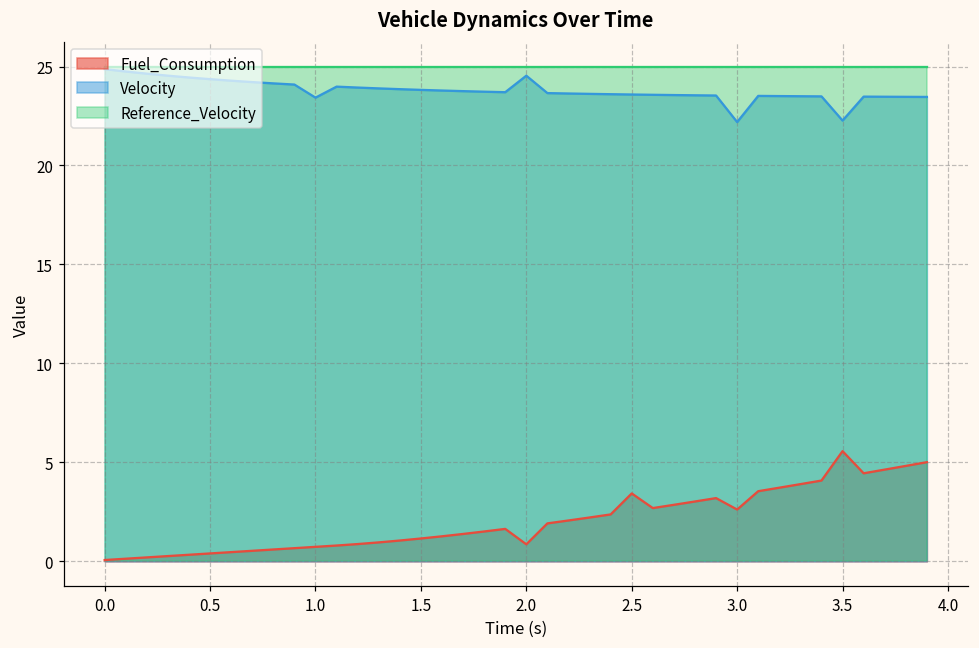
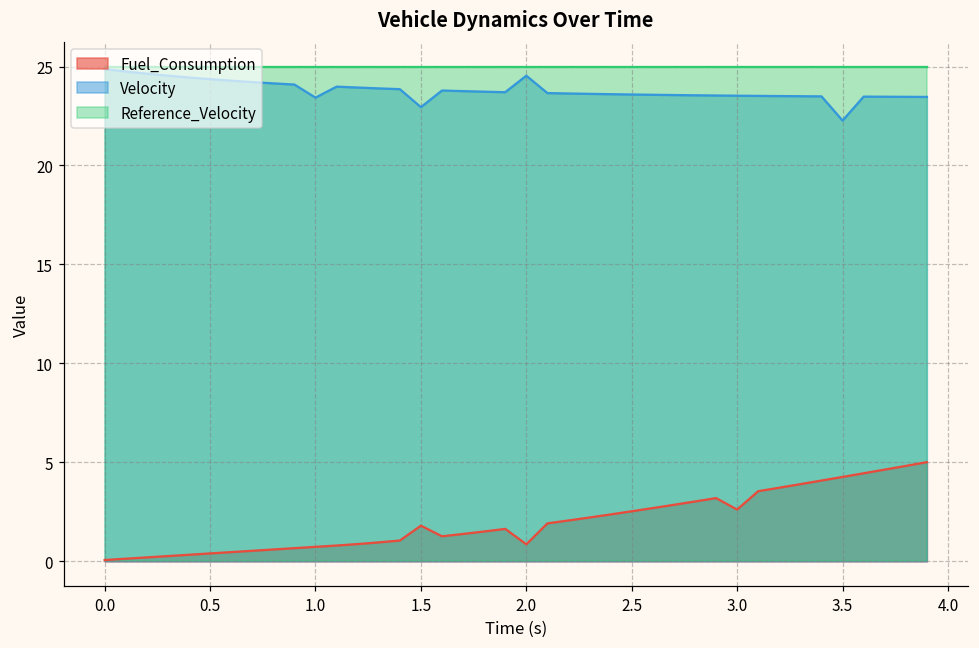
Fuel_Consumption, 1.5: 1.2 -> 1.8
Velocity, 1.5: 23.8 -> 22.9
Fuel_Consumption, 2.5: 3.4 -> 2.5
Velocity, 3.0: 22.2 -> 23.5
Fuel_Consumption, 3.5: 5.6 -> 4.3
